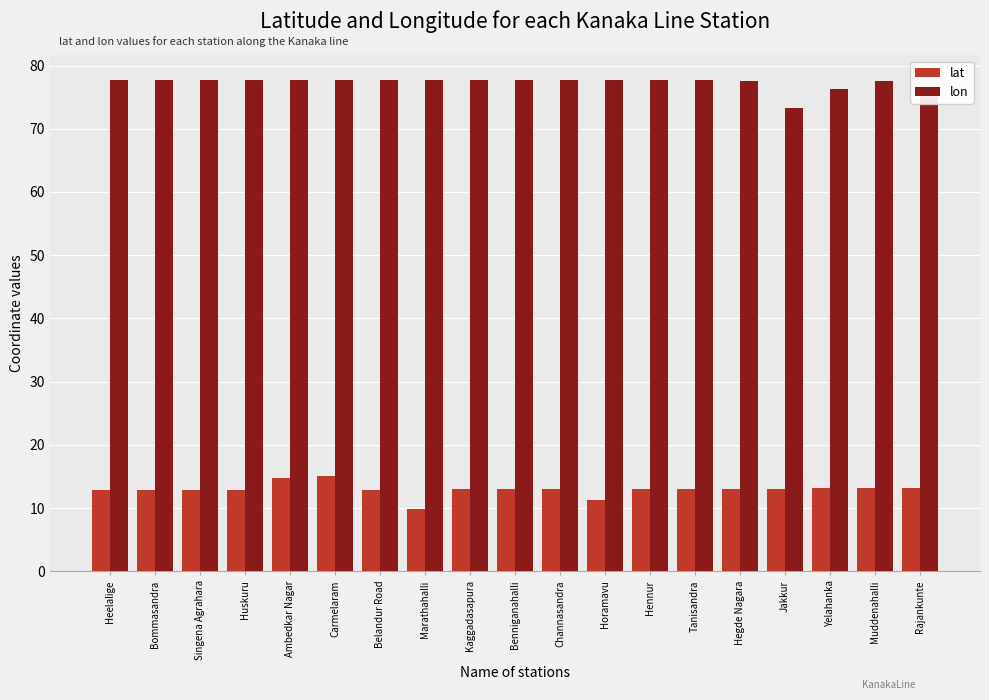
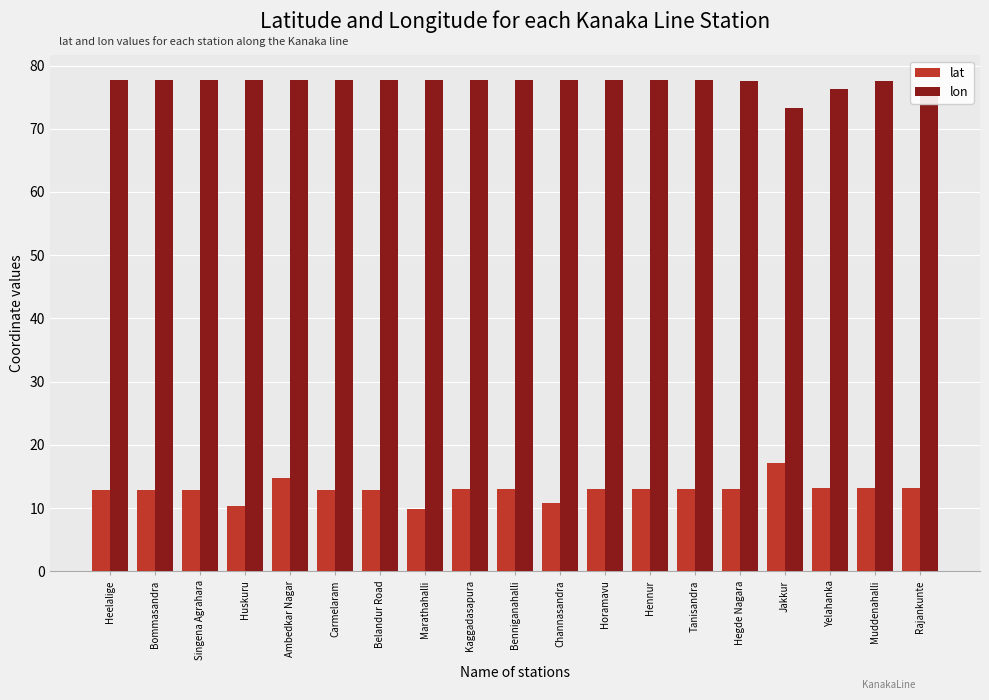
lat, Huskuru: 13 -> 10
lat, Carmelaram: 15 -> 13
lat, Channasandra: 13 -> 11
lat, Horamavu: 11 -> 13
lat, Jakkur: 13 -> 17
